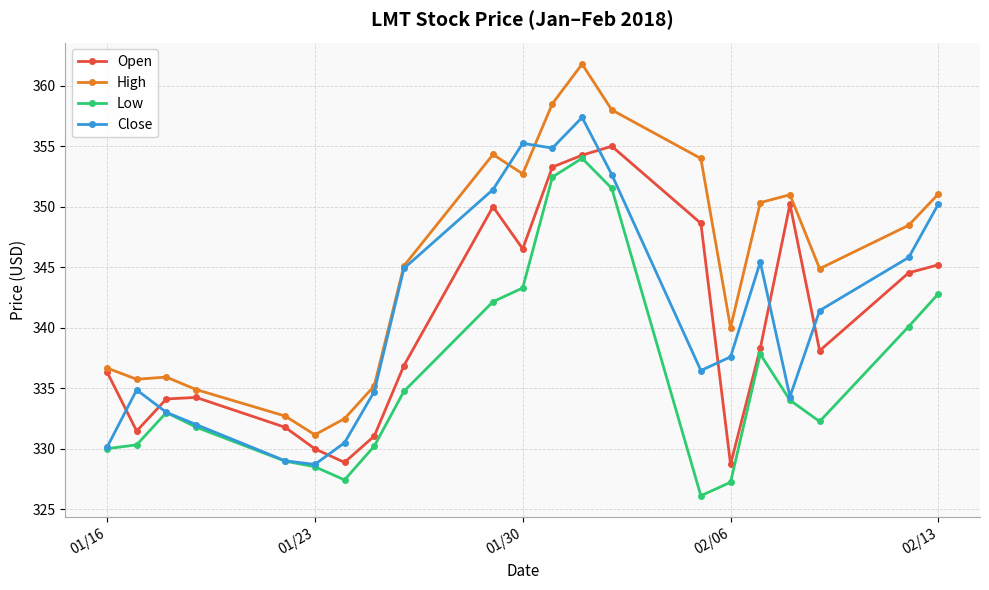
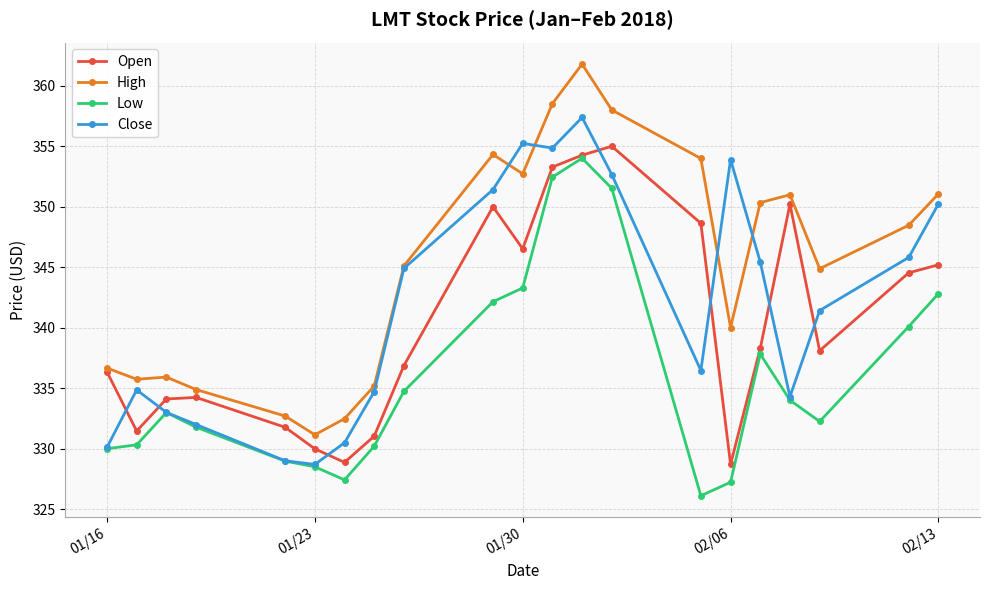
Close, 02/06: 337.6 -> 353.9
